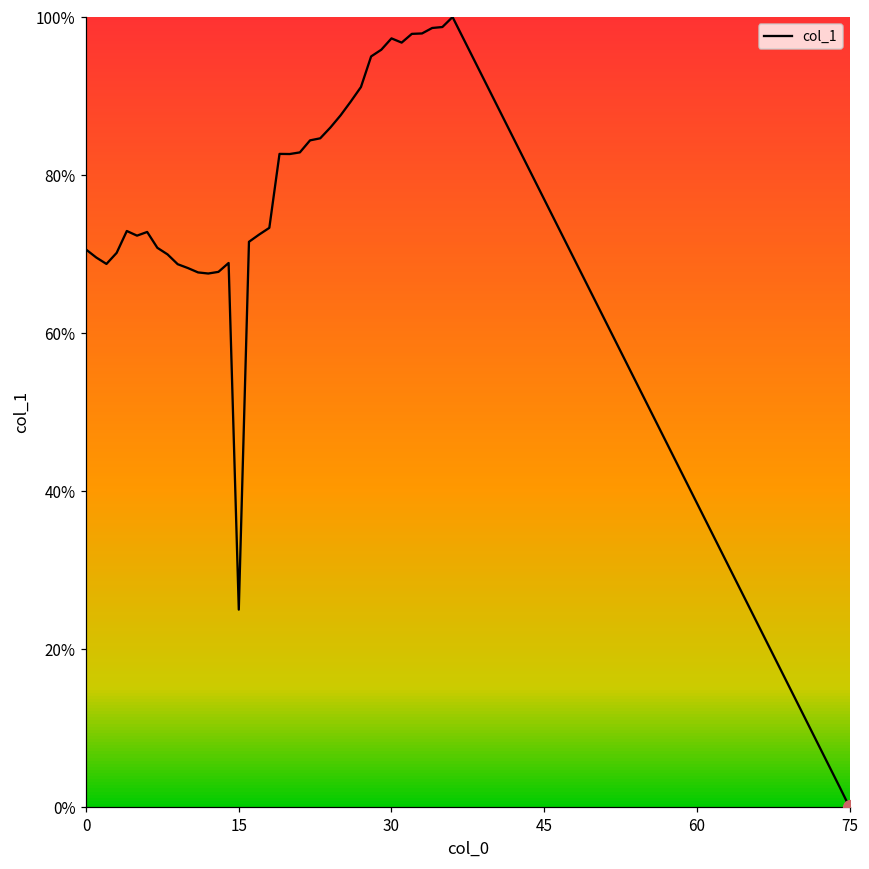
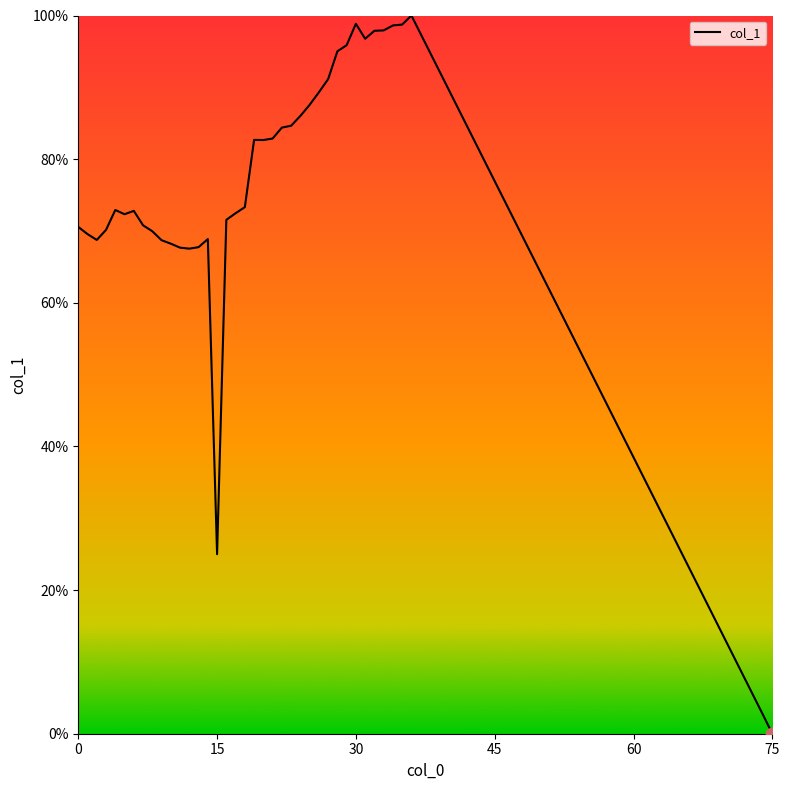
col_1, 30: 97% -> 99%
